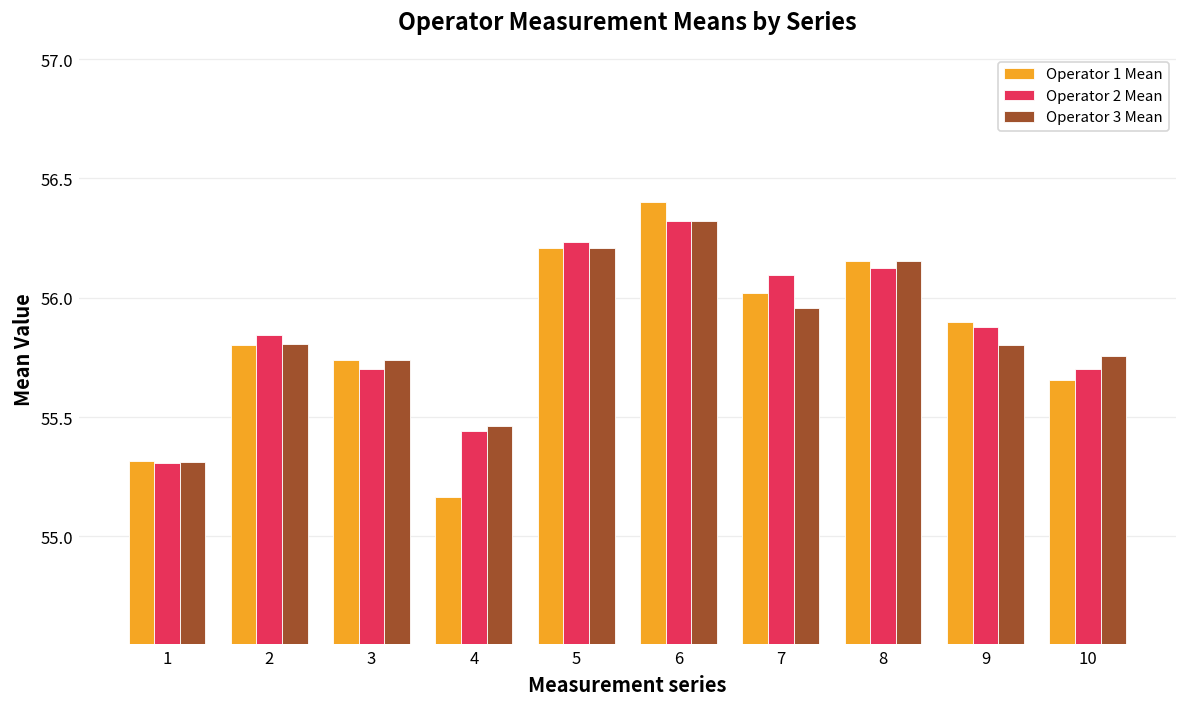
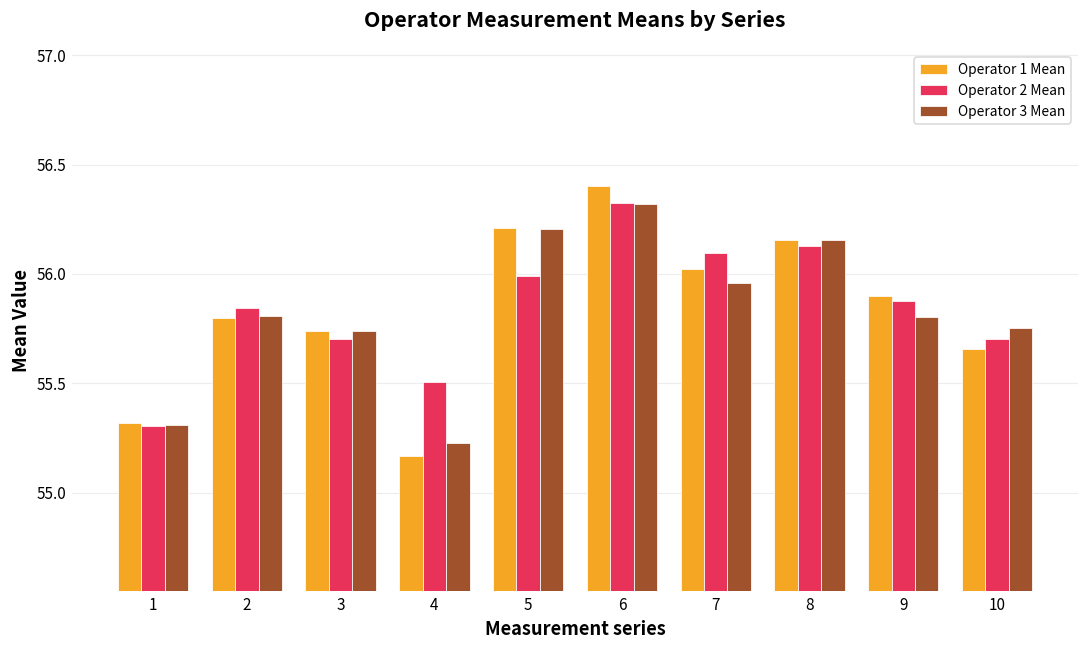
Operator 2 Mean, 4: 55.44 -> 55.51
Operator 3 Mean, 4: 55.46 -> 55.23
Operator 2 Mean, 5: 56.23 -> 55.99
